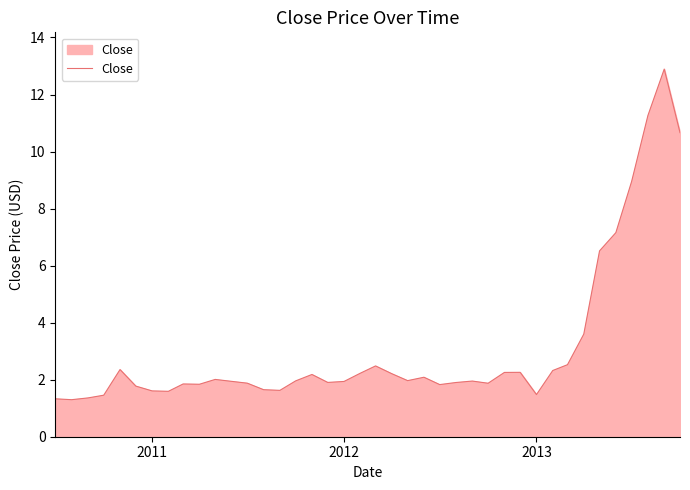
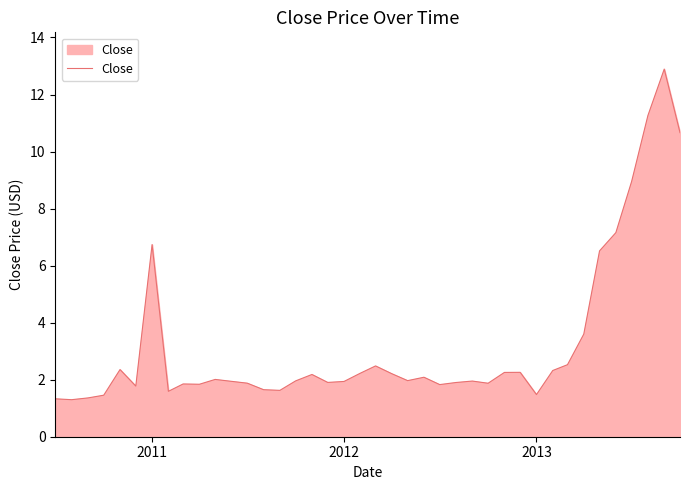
2011: 1.6 -> 6.7
